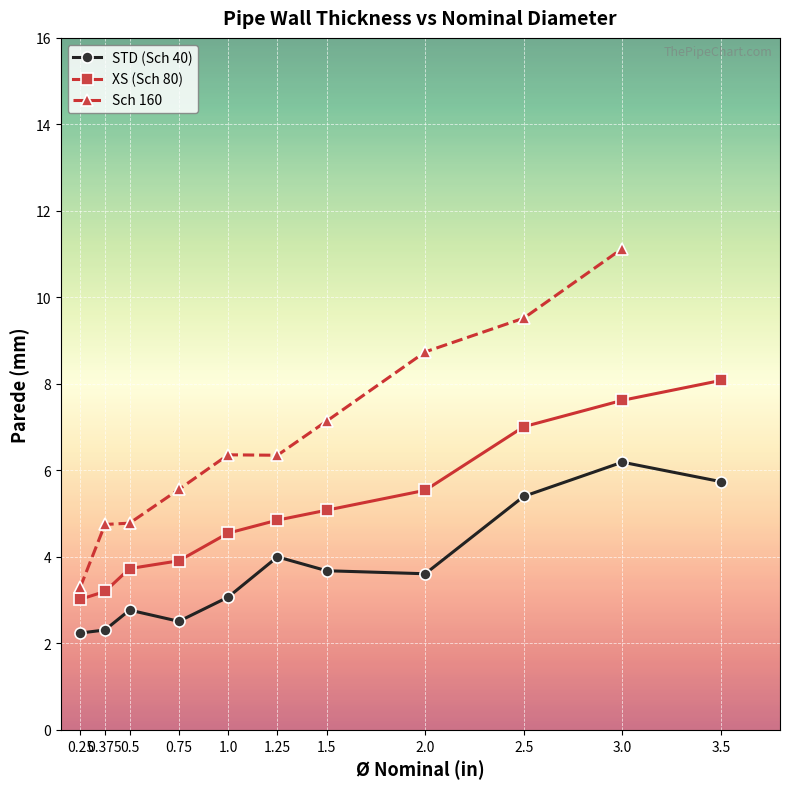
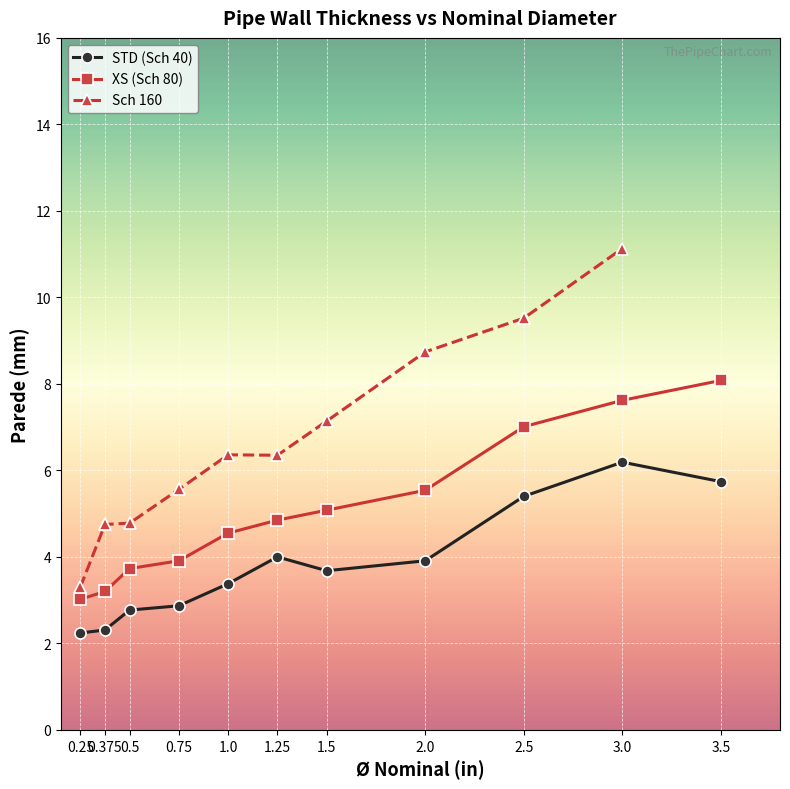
STD (Sch 40), 0.75: 2.5 -> 2.9
STD (Sch 40), 1.0: 3.1 -> 3.4
STD (Sch 40), 2.0: 3.6 -> 3.9
